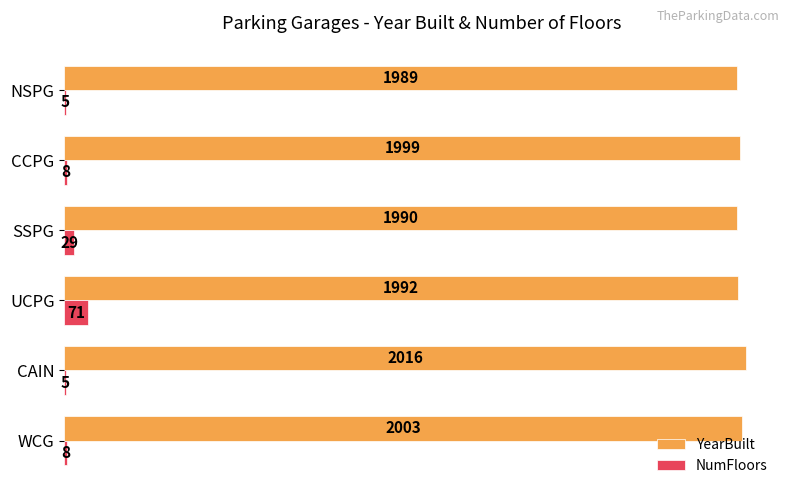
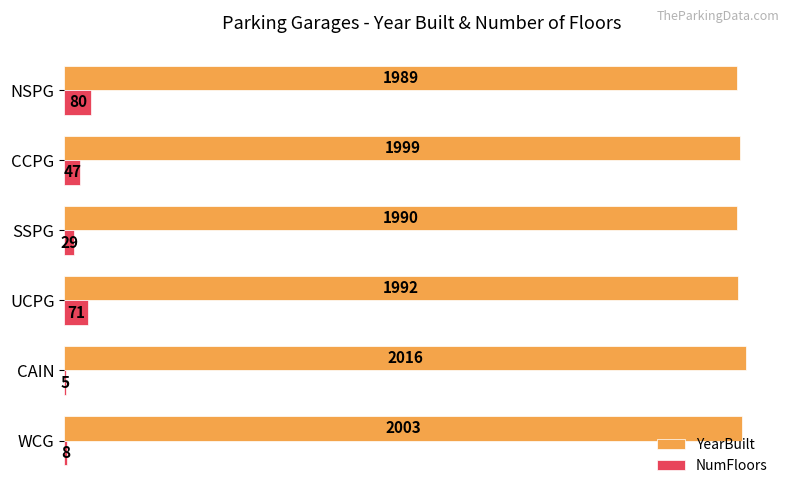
NumFloors, NSPG: 5 -> 80
NumFloors, CCPG: 8 -> 47
